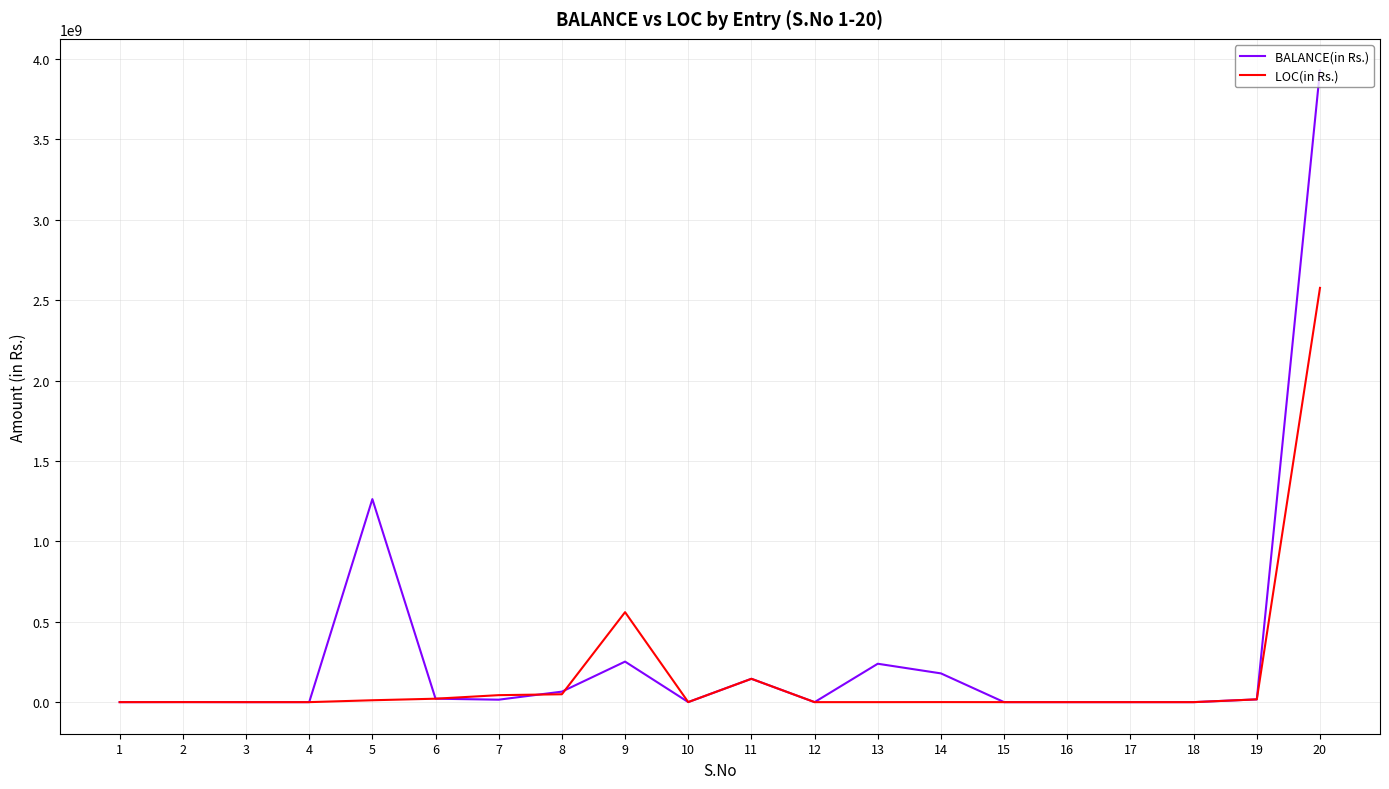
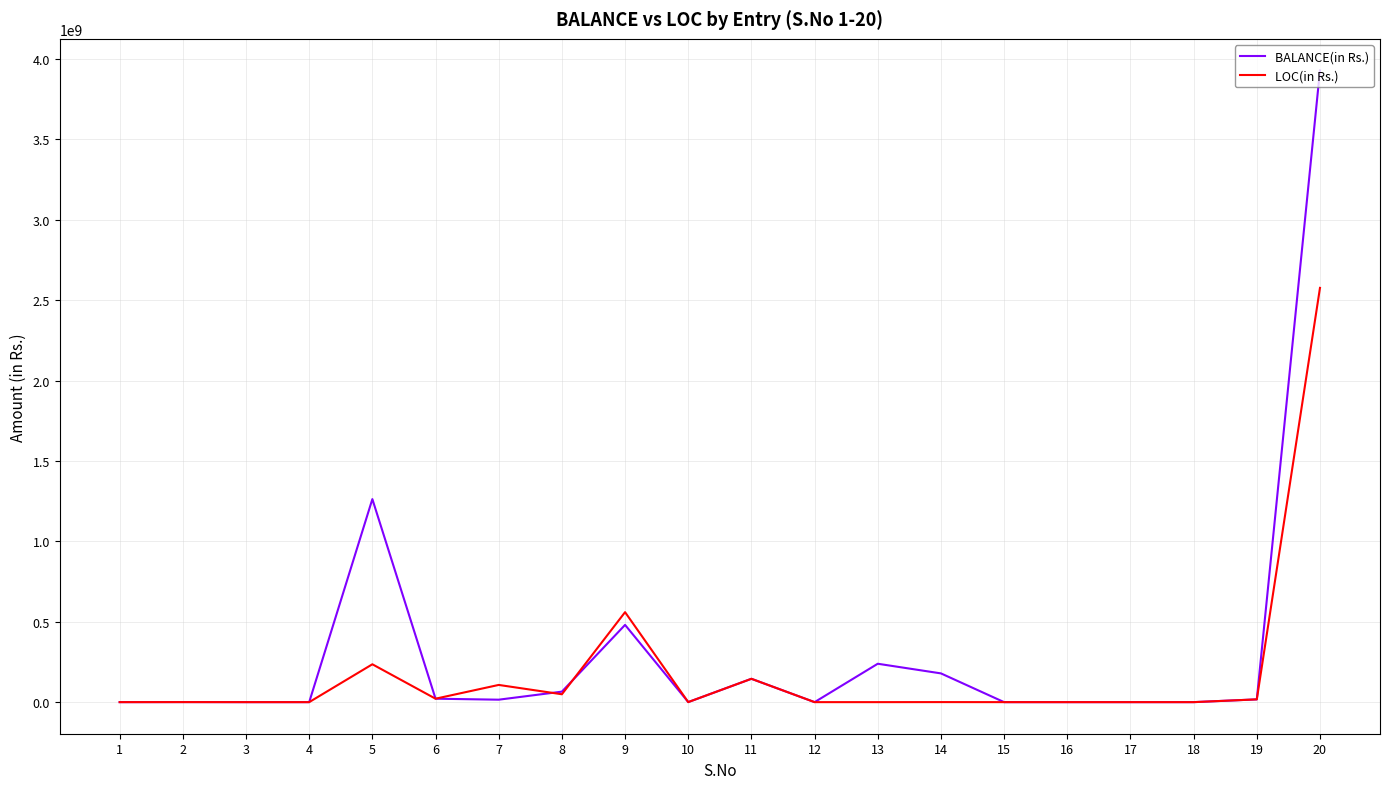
LOC(in Rs.), 5: 10000000 -> 240000000
LOC(in Rs.), 7: 40000000 -> 110000000
BALANCE(in Rs.), 9: 250000000 -> 480000000
